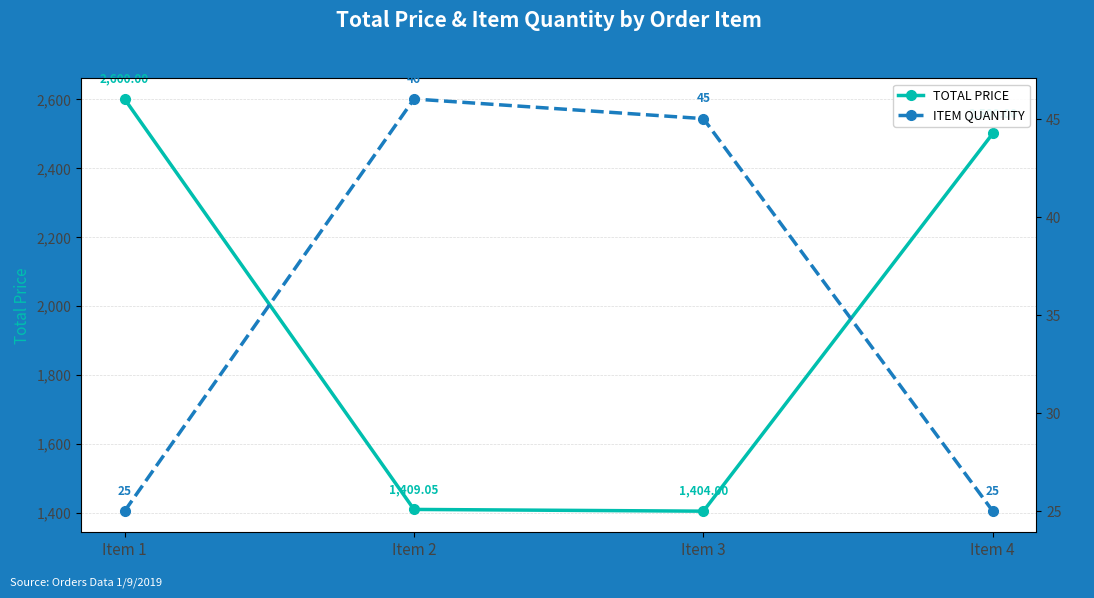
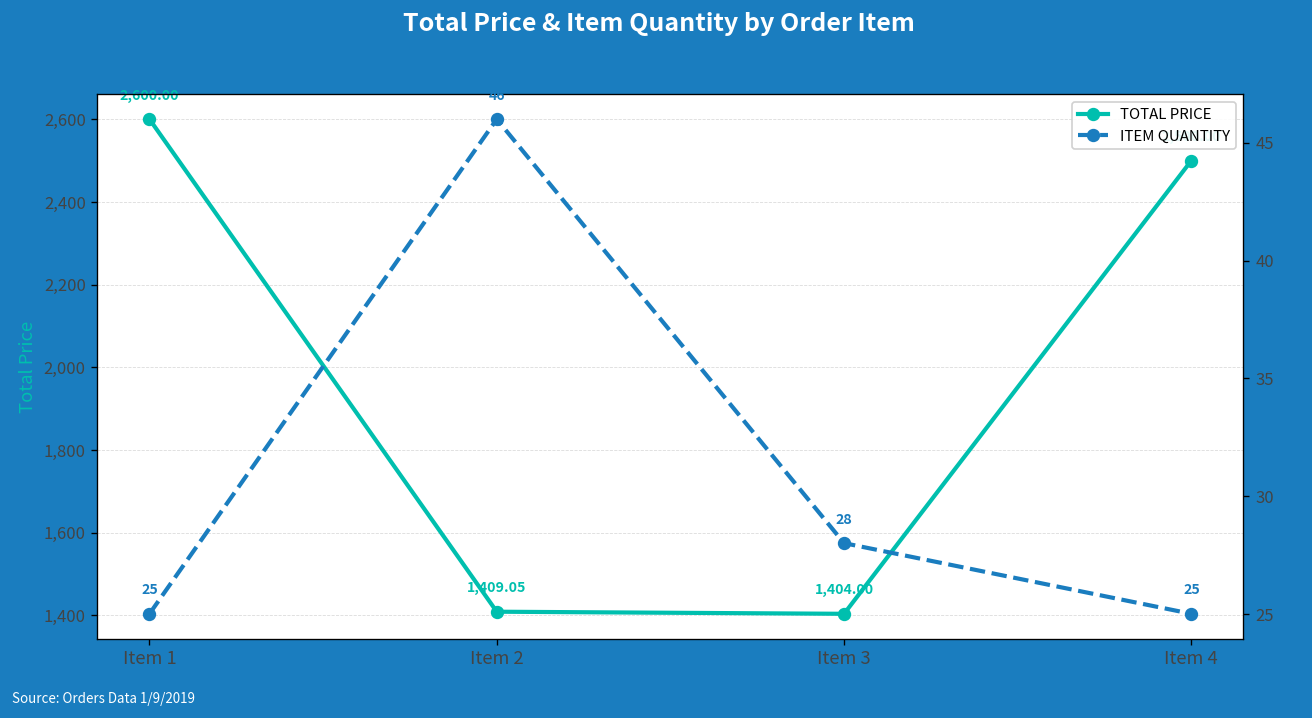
ITEM QUANTITY, Item 3: 45 -> 28
